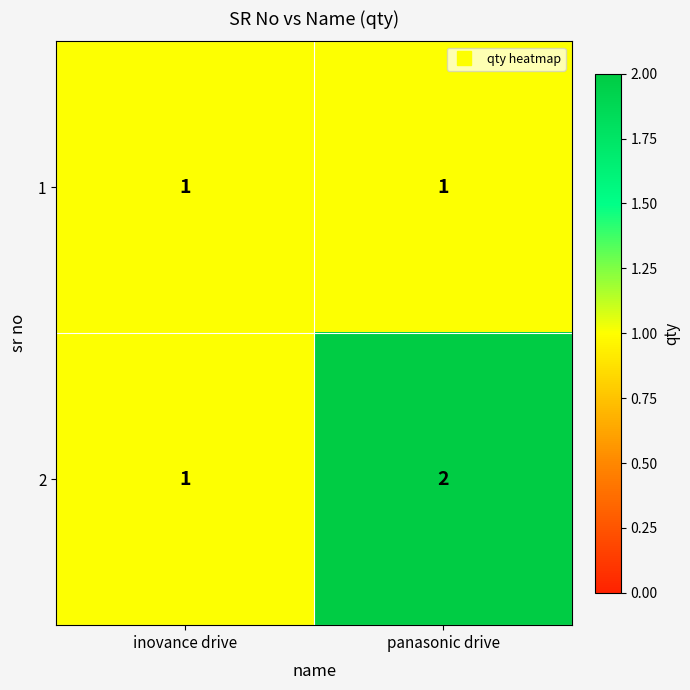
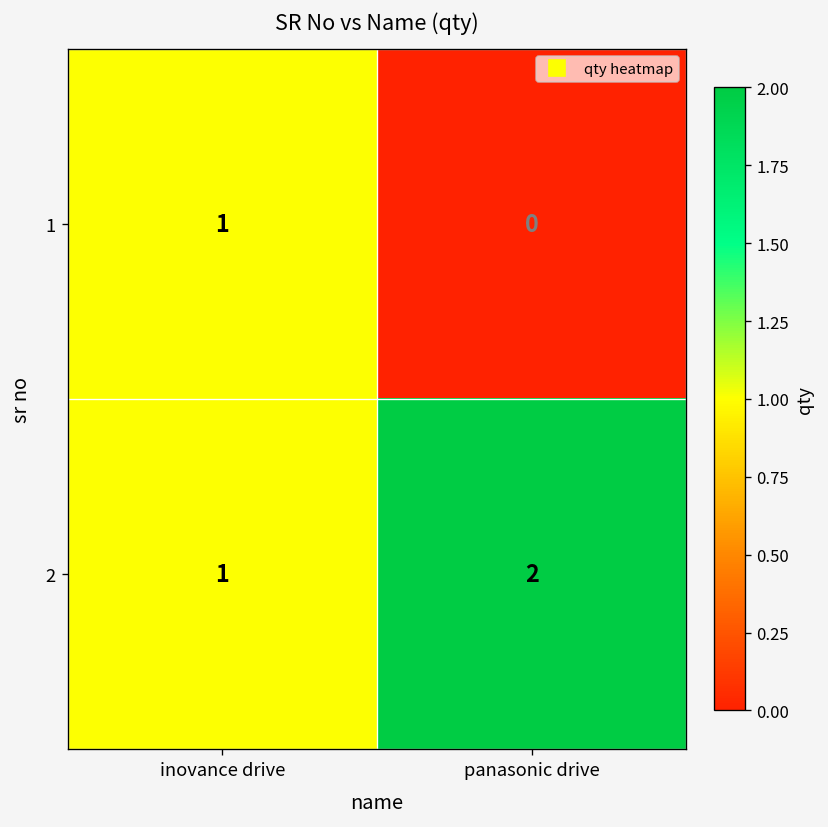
1, panasonic drive: 1 -> 0
